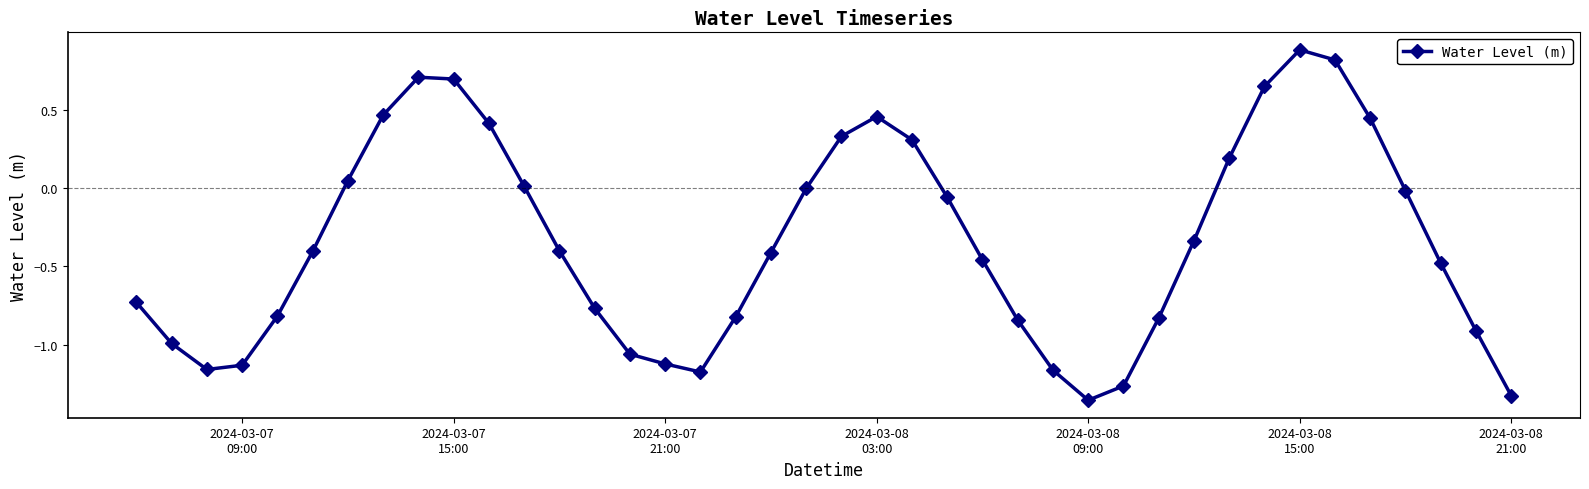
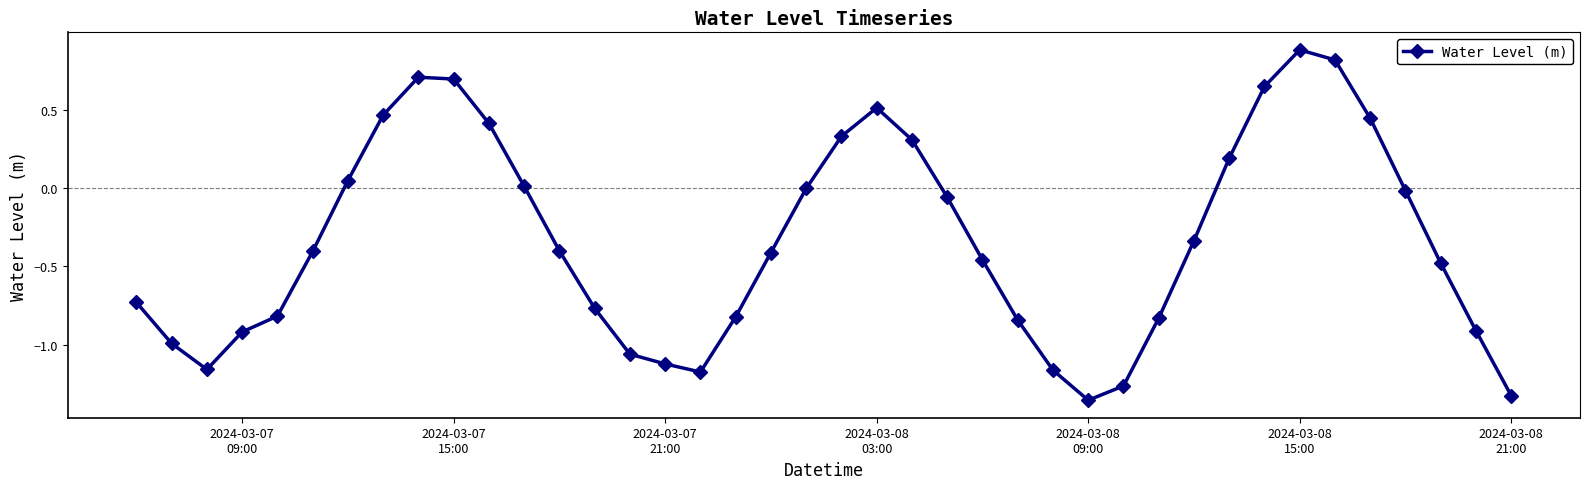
2024-03-07 09:00: -1.13 -> -0.92
2024-03-08 03:00: 0.46 -> 0.51
